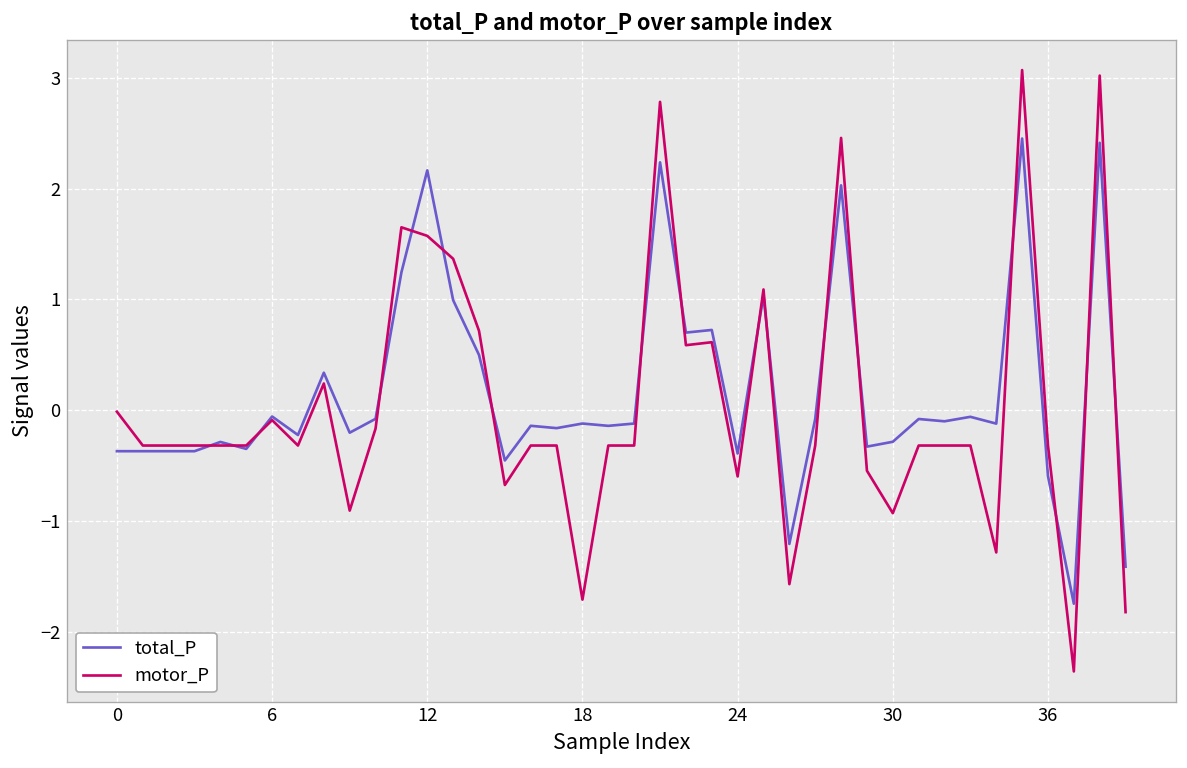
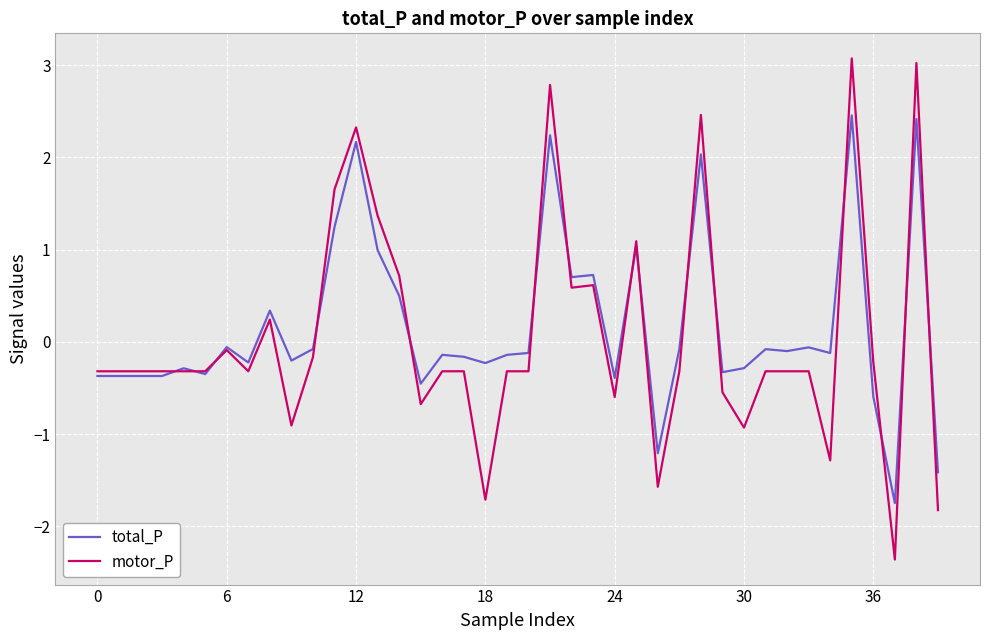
motor_P, 0: 0.0 -> -0.3
motor_P, 12: 1.6 -> 2.3
total_P, 18: -0.1 -> -0.2
motor_P, 36: -0.3 -> -0.2
